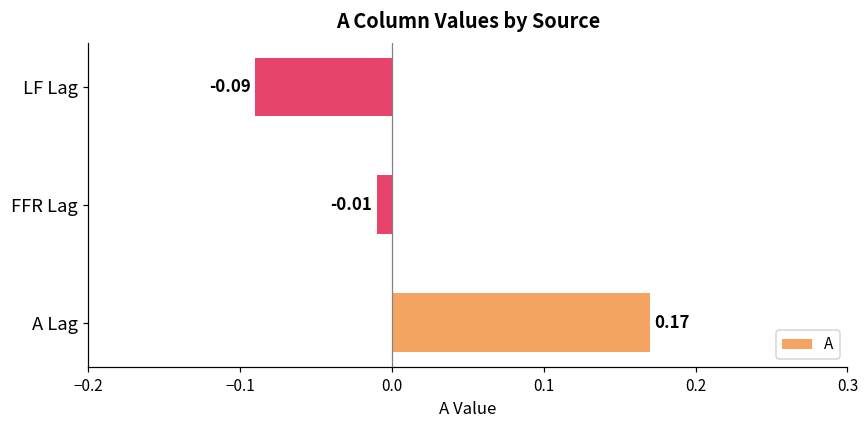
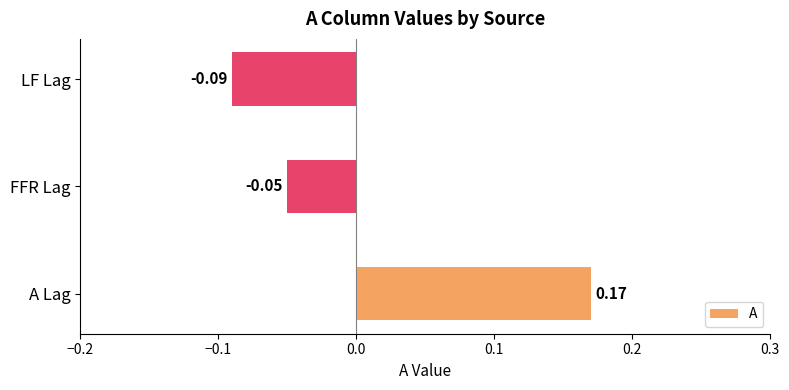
FFR Lag: -0.01 -> -0.05
